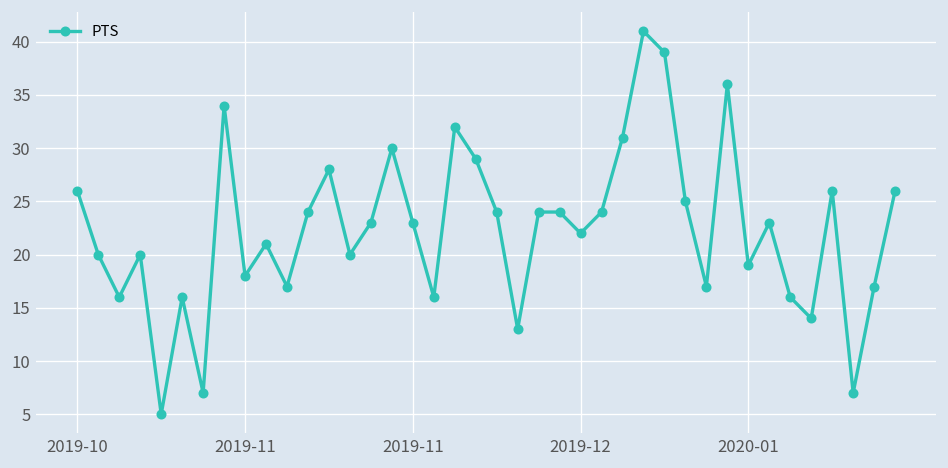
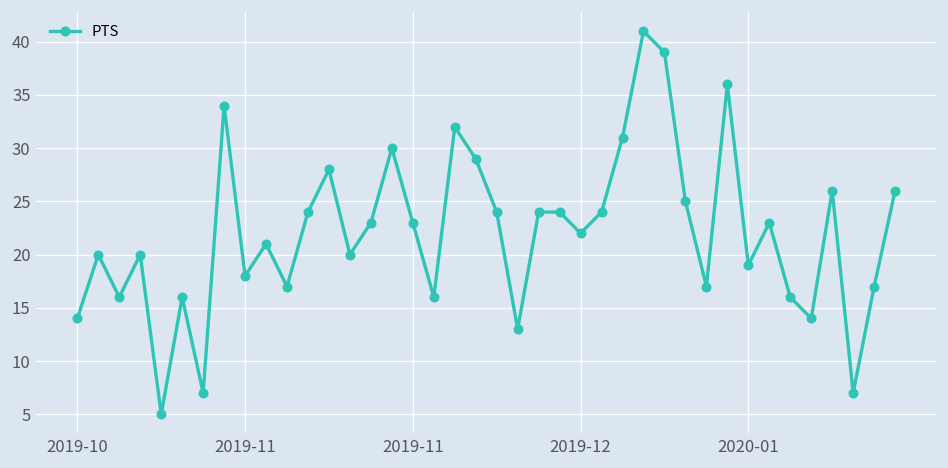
2019-10: 26 -> 14
